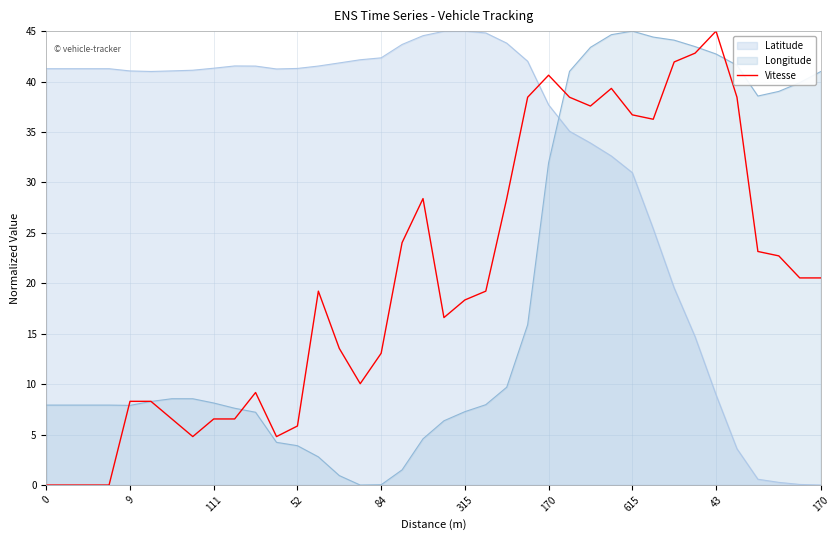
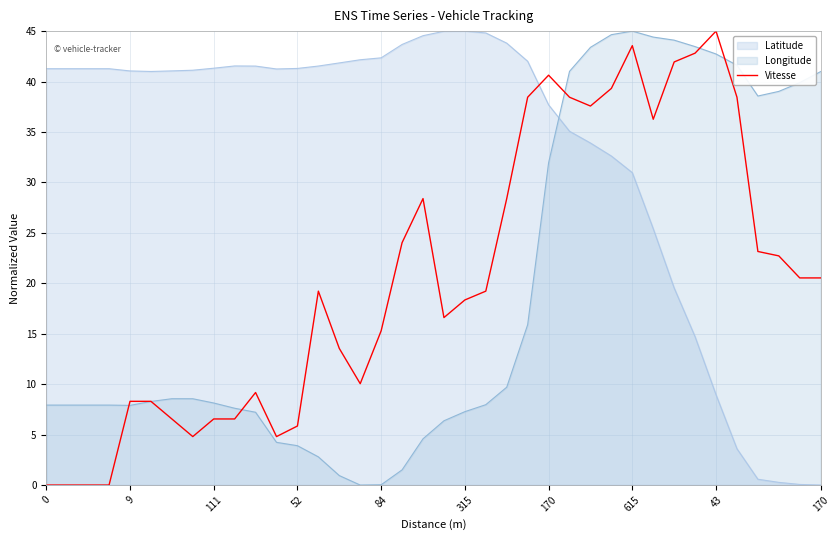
Vitesse, 84: 13.1 -> 15.3
Vitesse, 615: 36.7 -> 43.6
